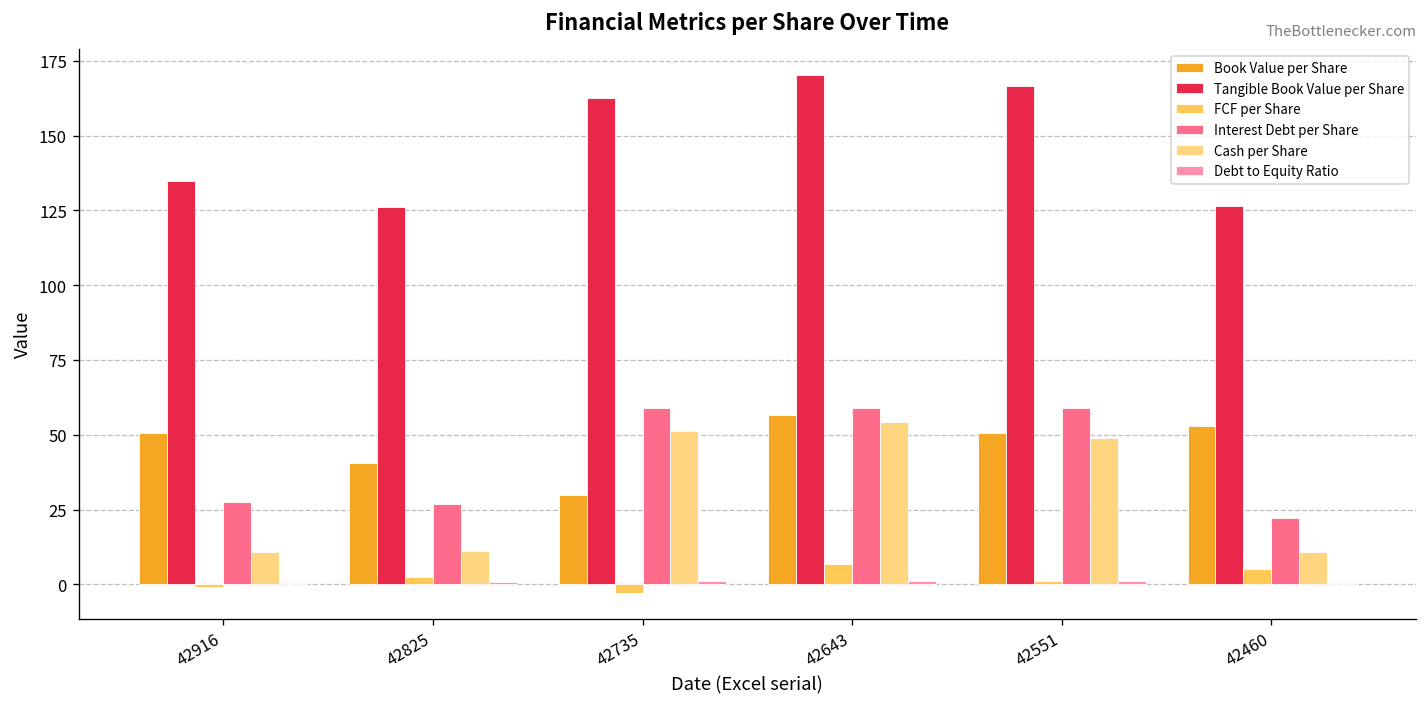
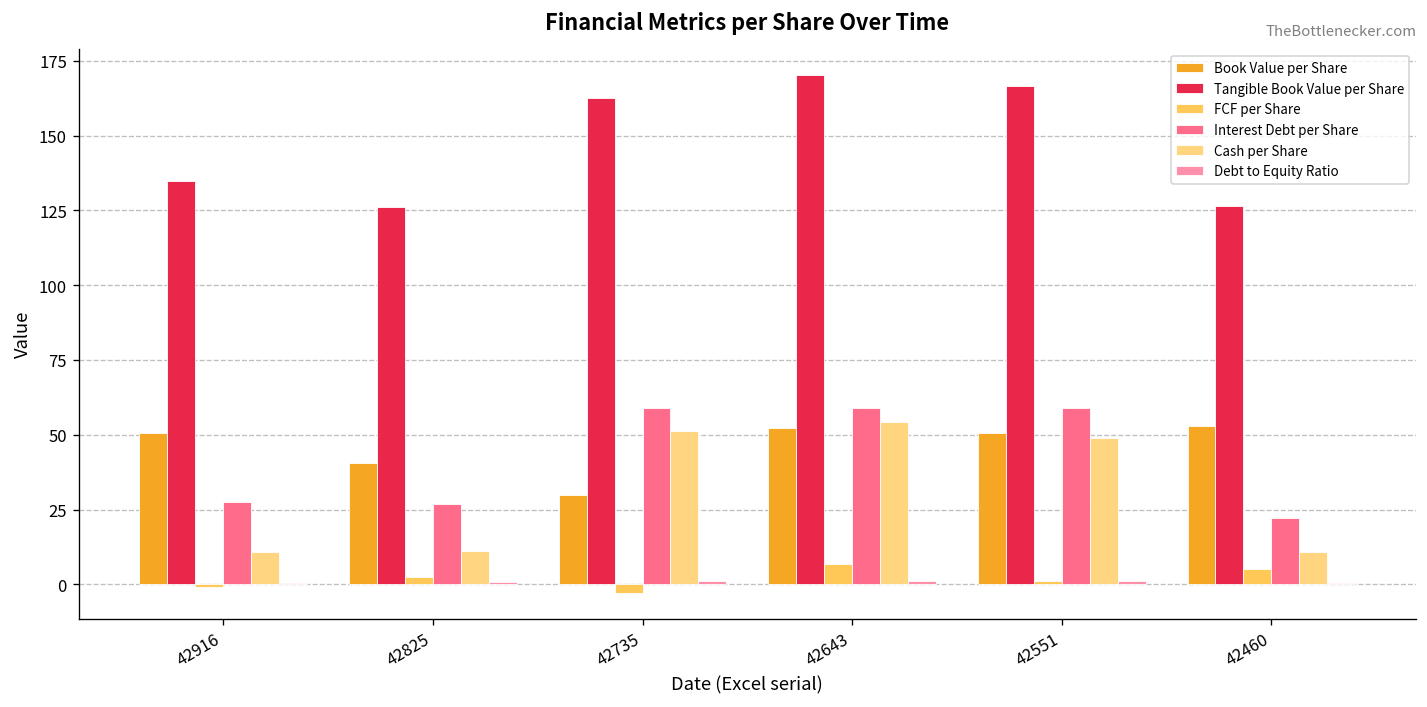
Book Value per Share, 42643: 56 -> 52
